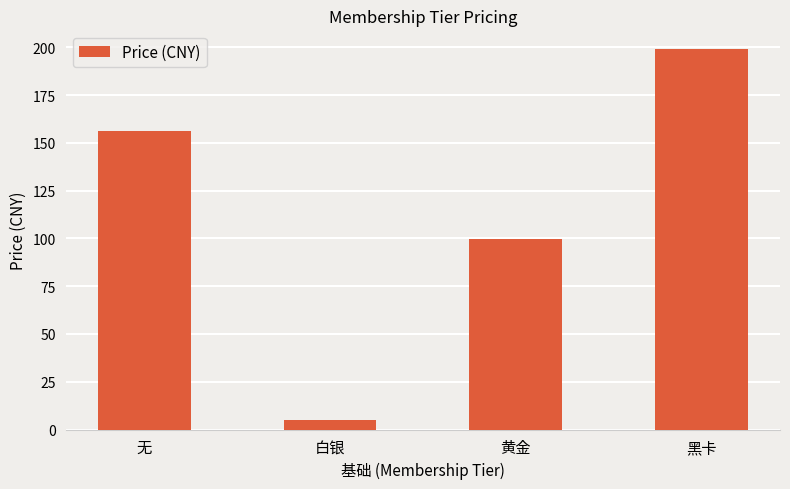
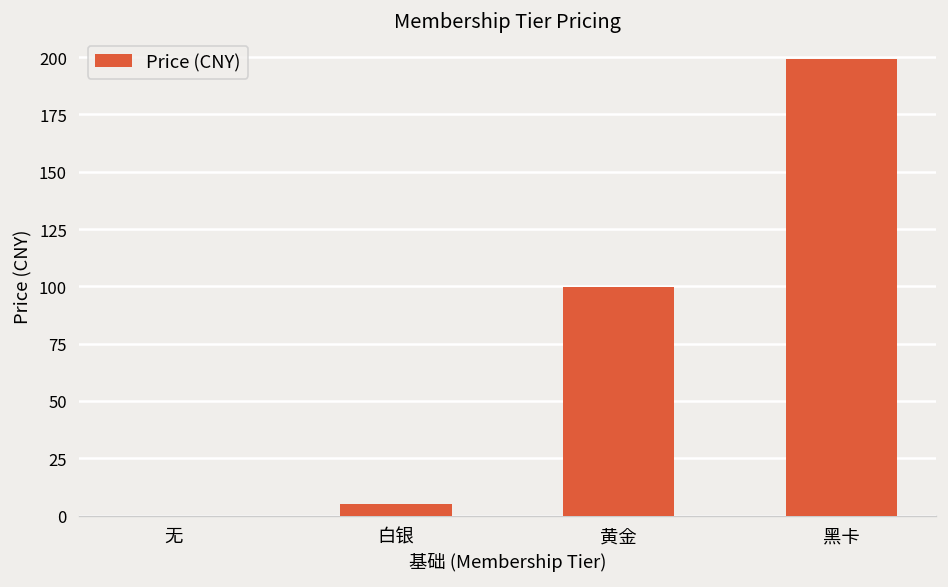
无: 156 -> 0
